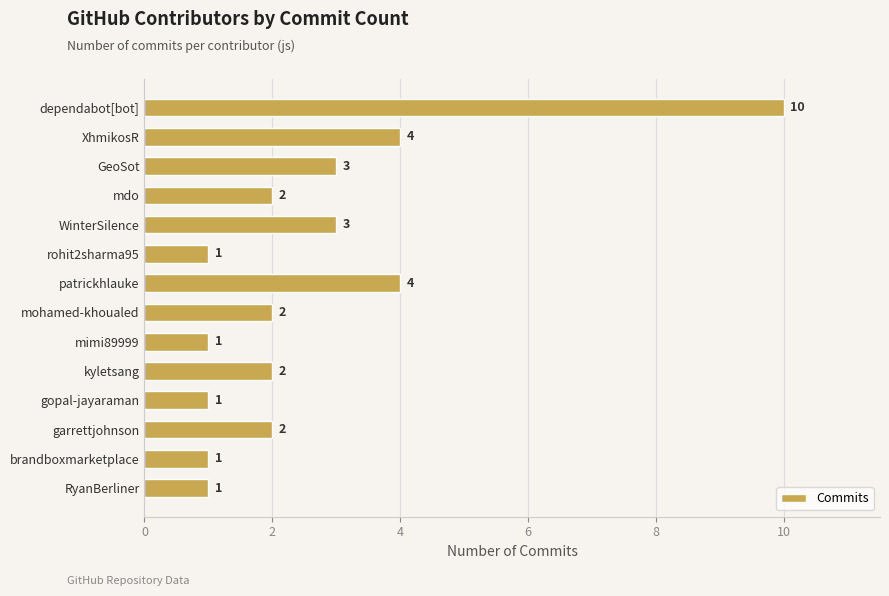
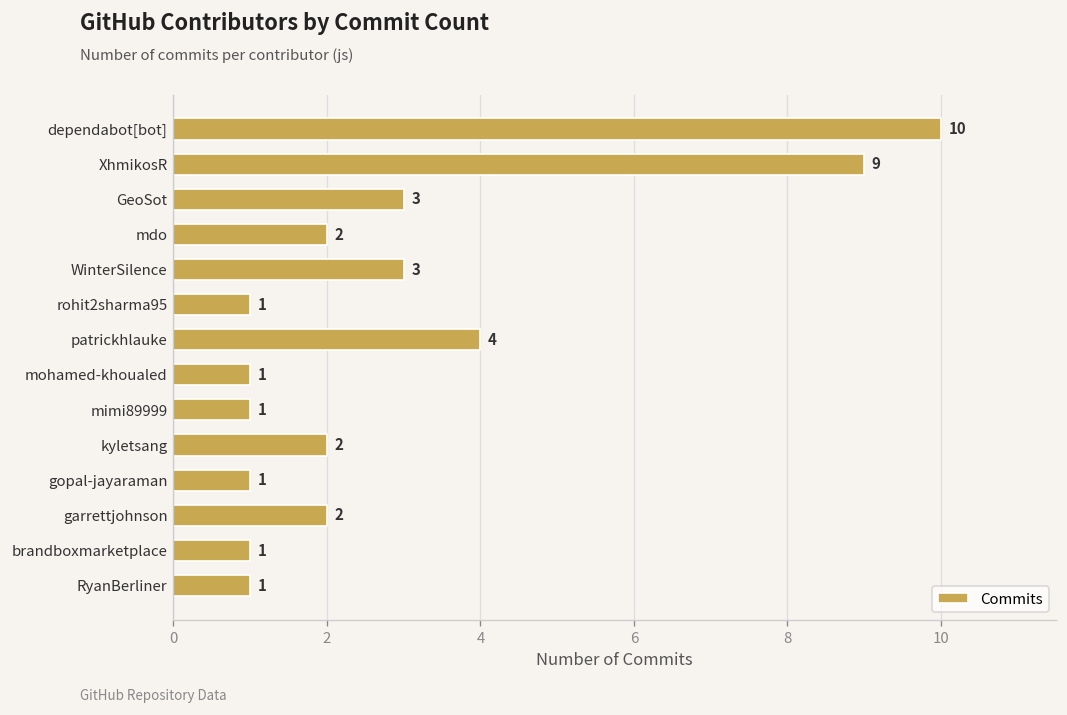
XhmikosR: 4 -> 9
mohamed-khoualed: 2 -> 1
